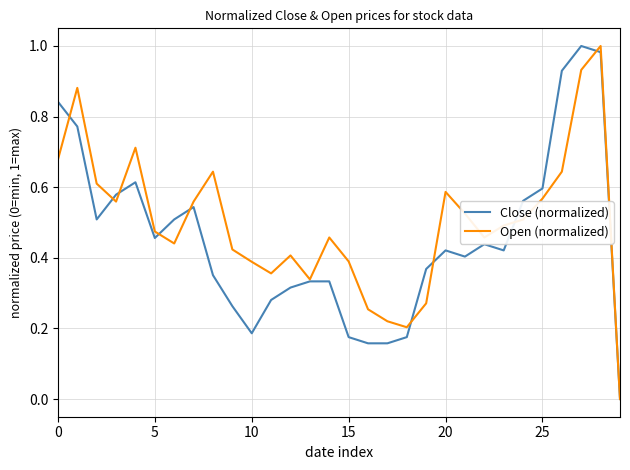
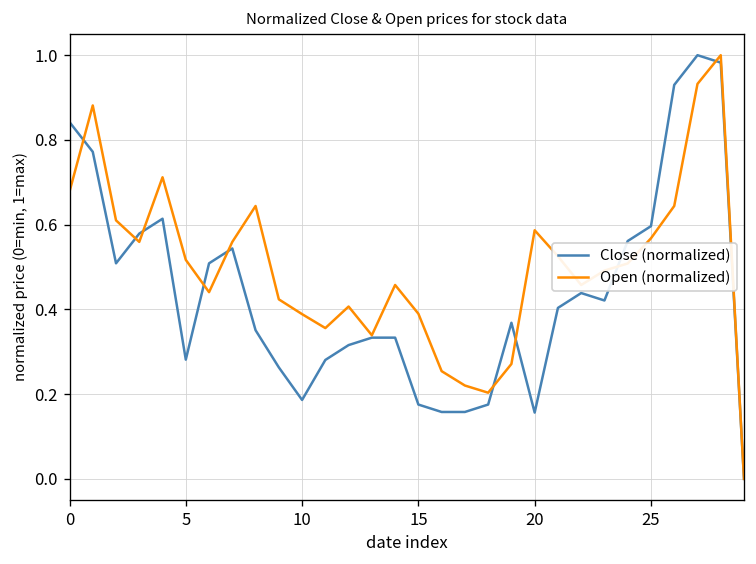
Close (normalized), 5: 0.46 -> 0.28
Open (normalized), 5: 0.47 -> 0.52
Close (normalized), 20: 0.42 -> 0.16
